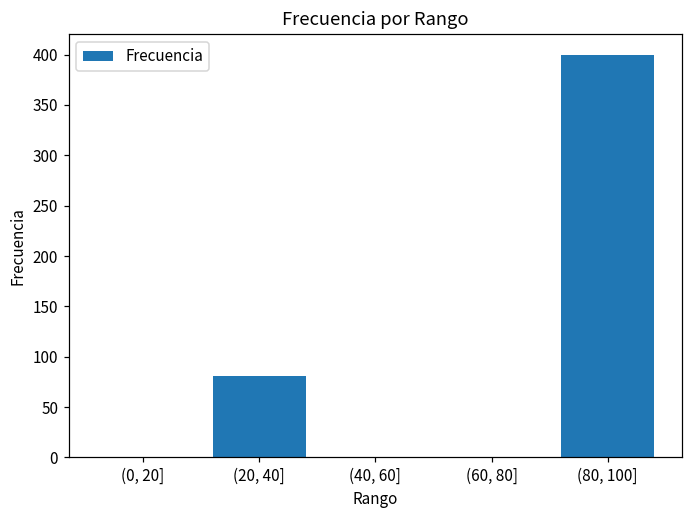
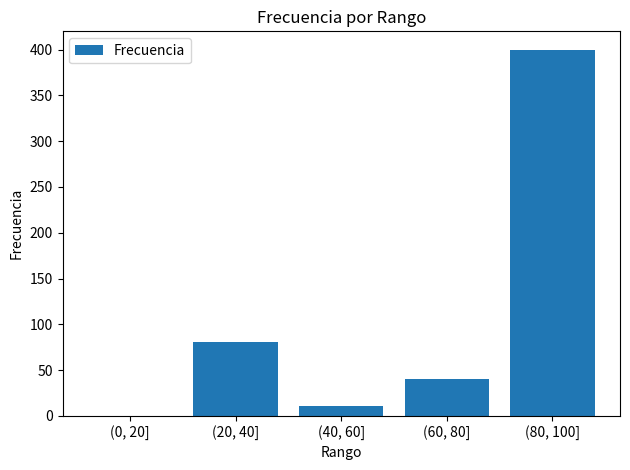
(40, 60]: 0 -> 10
(60, 80]: 0 -> 40
